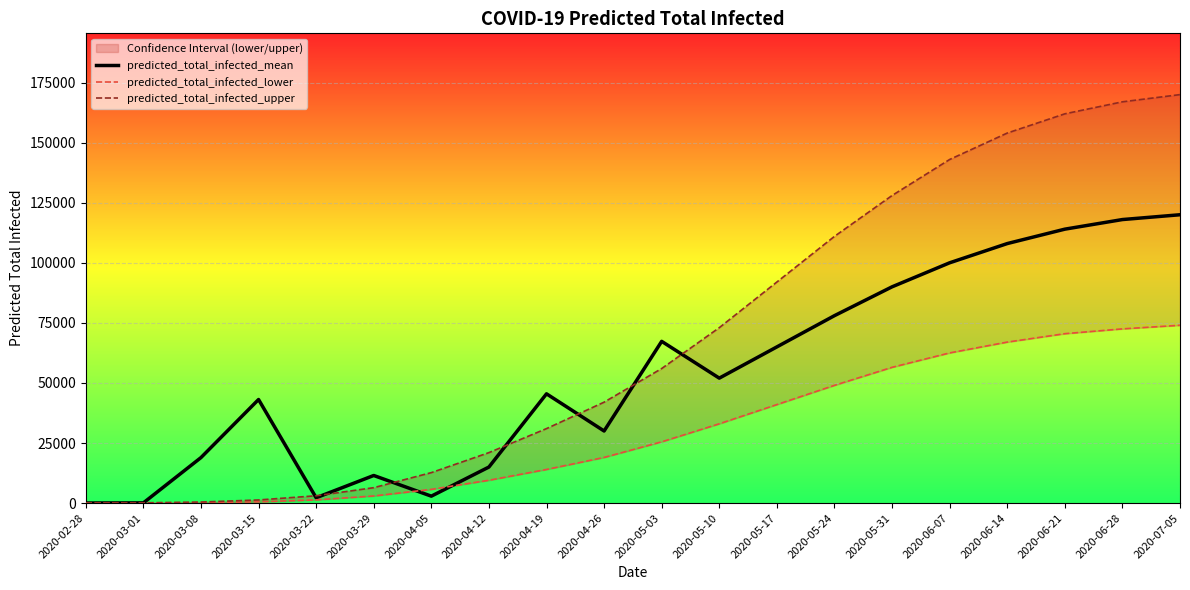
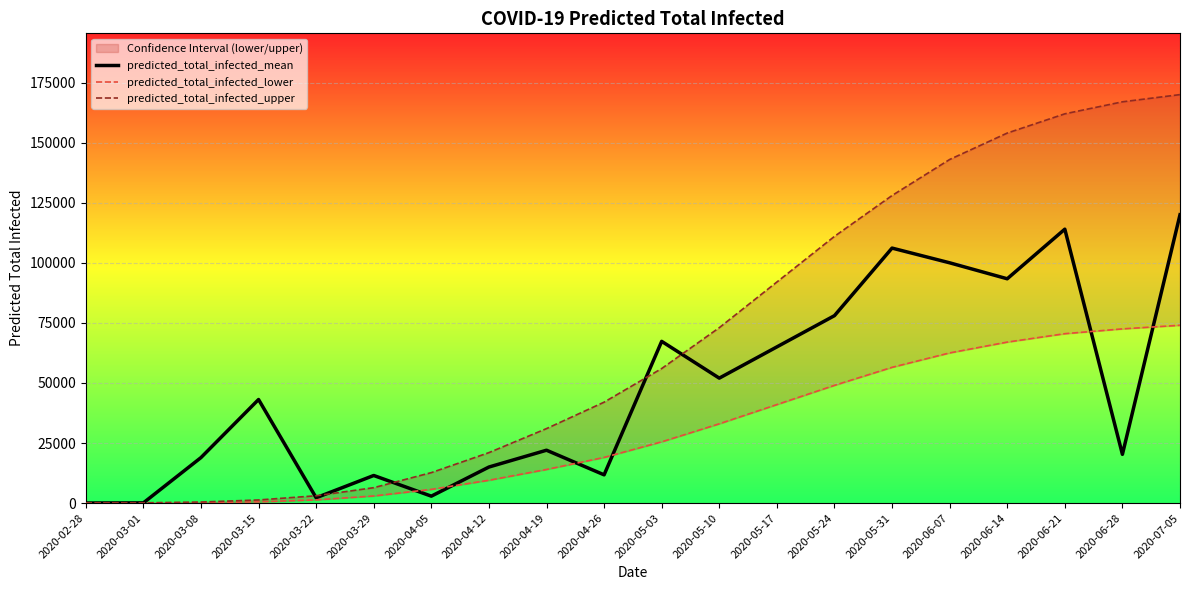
predicted_total_infected_mean, 2020-04-19: 45000 -> 22000
predicted_total_infected_mean, 2020-04-26: 30000 -> 12000
predicted_total_infected_mean, 2020-05-31: 90000 -> 106000
predicted_total_infected_mean, 2020-06-14: 108000 -> 93000
predicted_total_infected_mean, 2020-06-28: 118000 -> 20000
